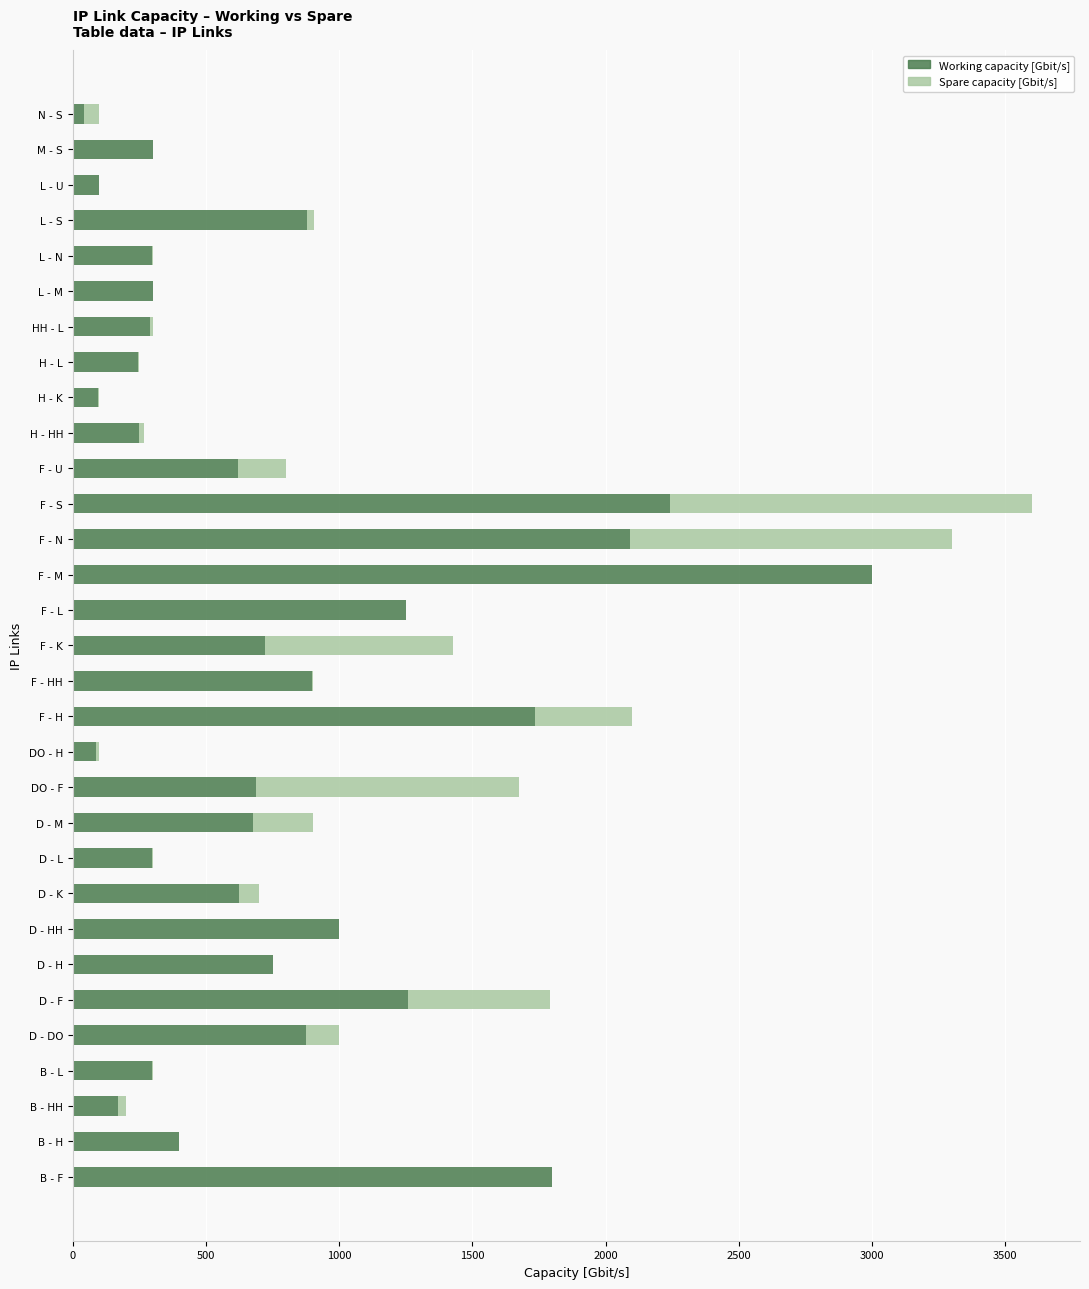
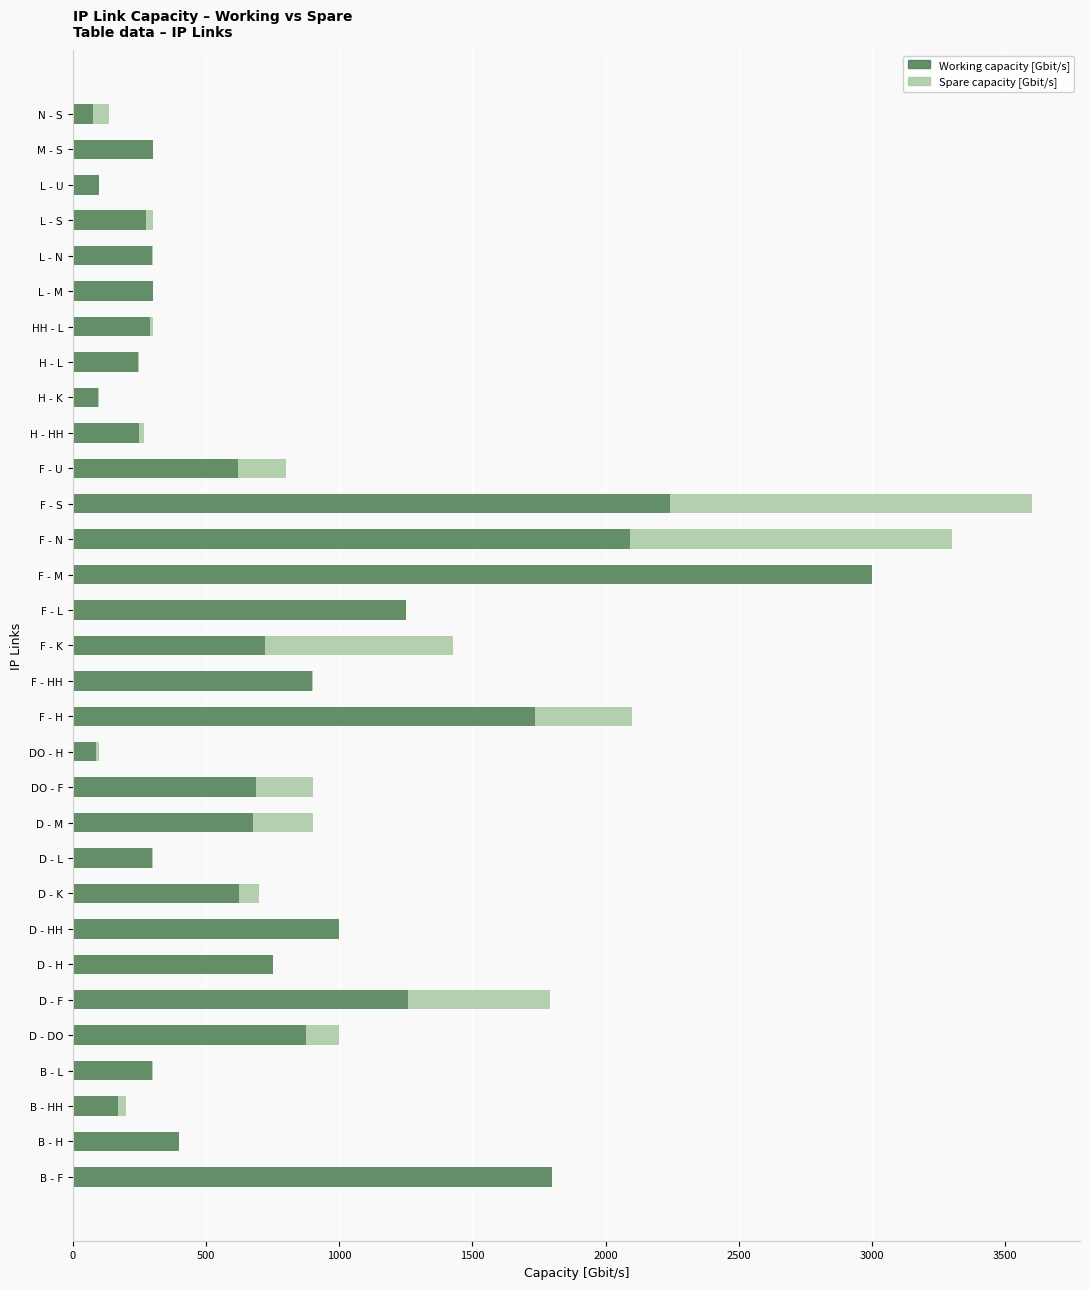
Working capacity [Gbit/s], N - S: 40 -> 80
Working capacity [Gbit/s], L - S: 880 -> 280
Spare capacity [Gbit/s], DO - F: 990 -> 210
